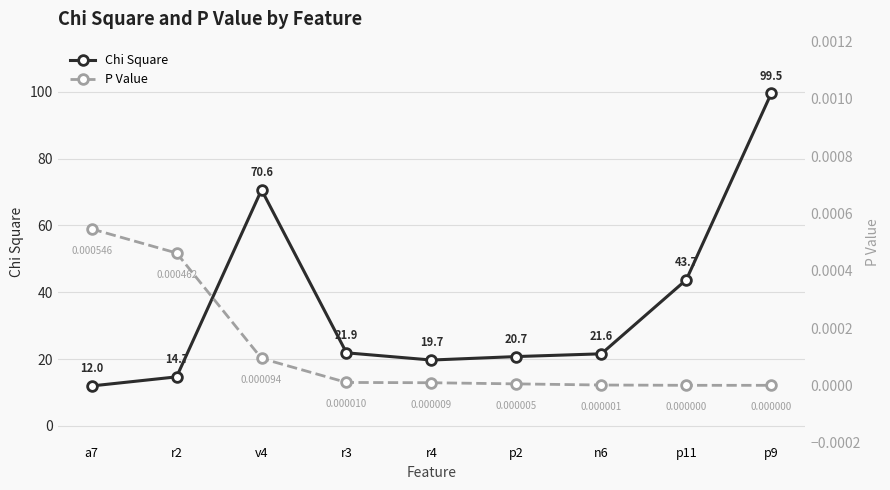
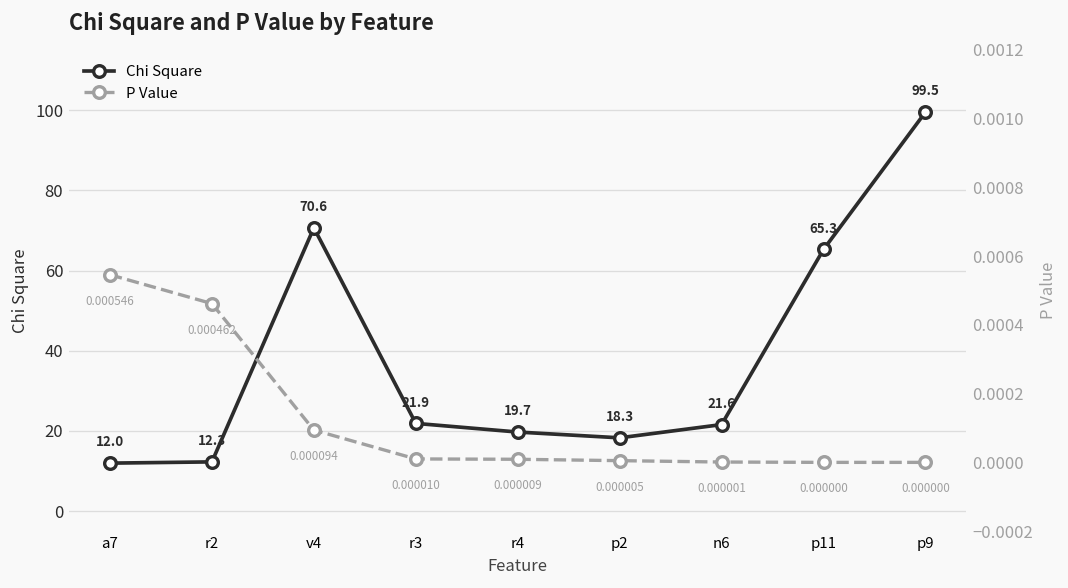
Chi Square, r2: 14.7 -> 12.3
Chi Square, p2: 20.7 -> 18.3
Chi Square, p11: 43.7 -> 65.3
